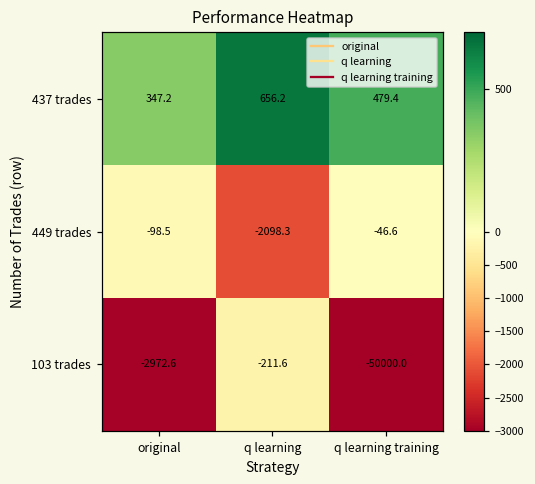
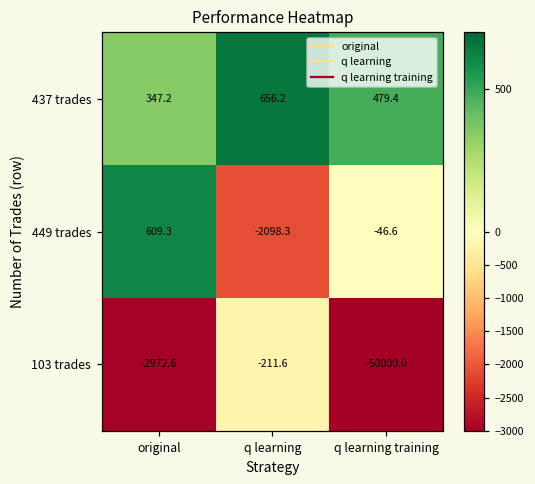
449 trades, original: -98.5 -> 609.3
